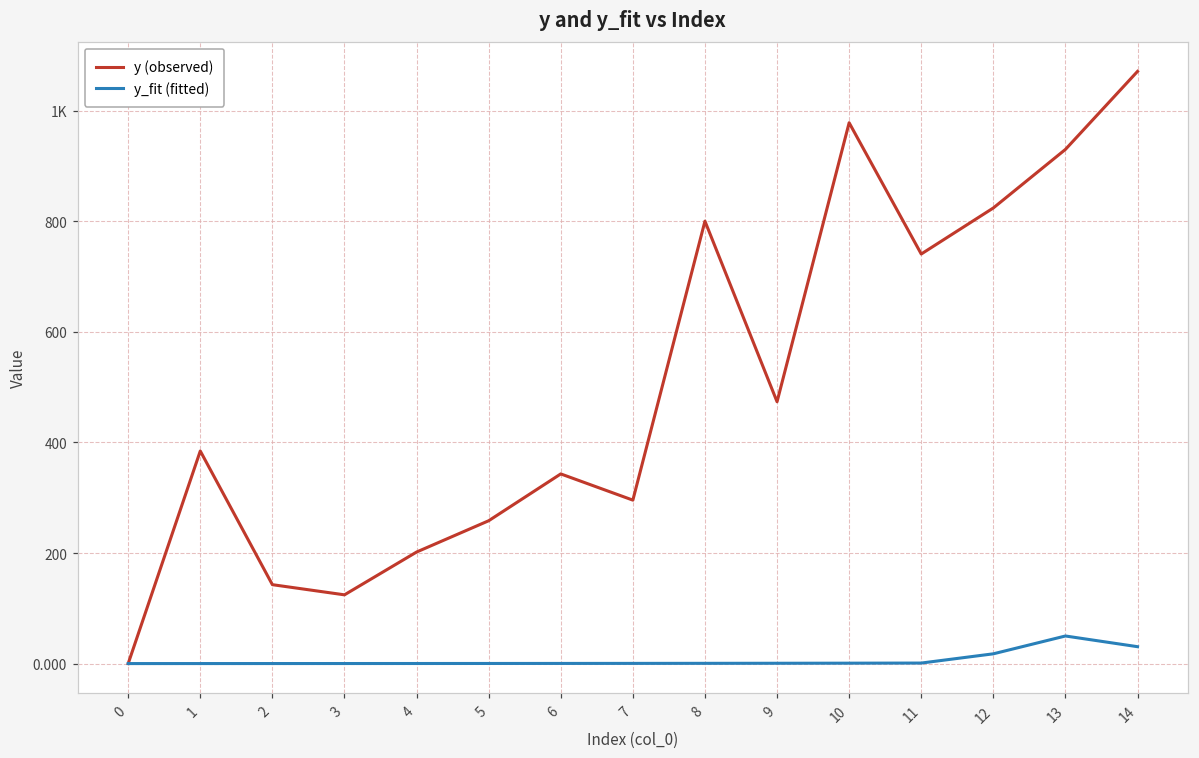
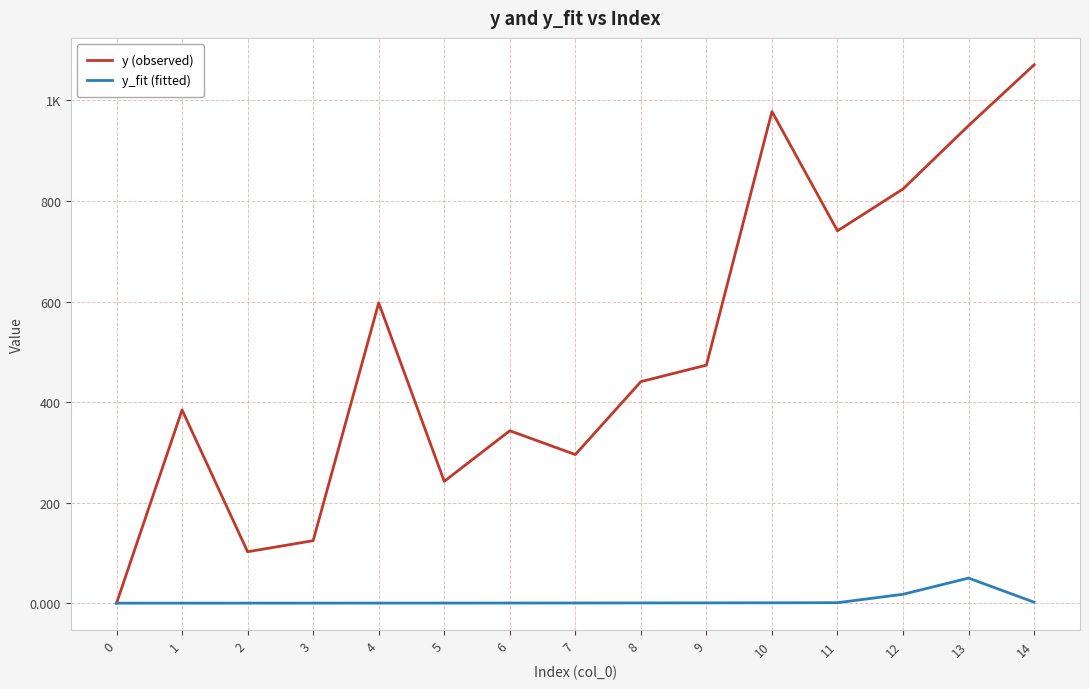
y (observed), 2: 140 -> 100
y (observed), 4: 200 -> 600
y (observed), 5: 260 -> 240
y (observed), 8: 800 -> 440
y (observed), 13: 930 -> 950
y_fit (fitted), 14: 30 -> 0
